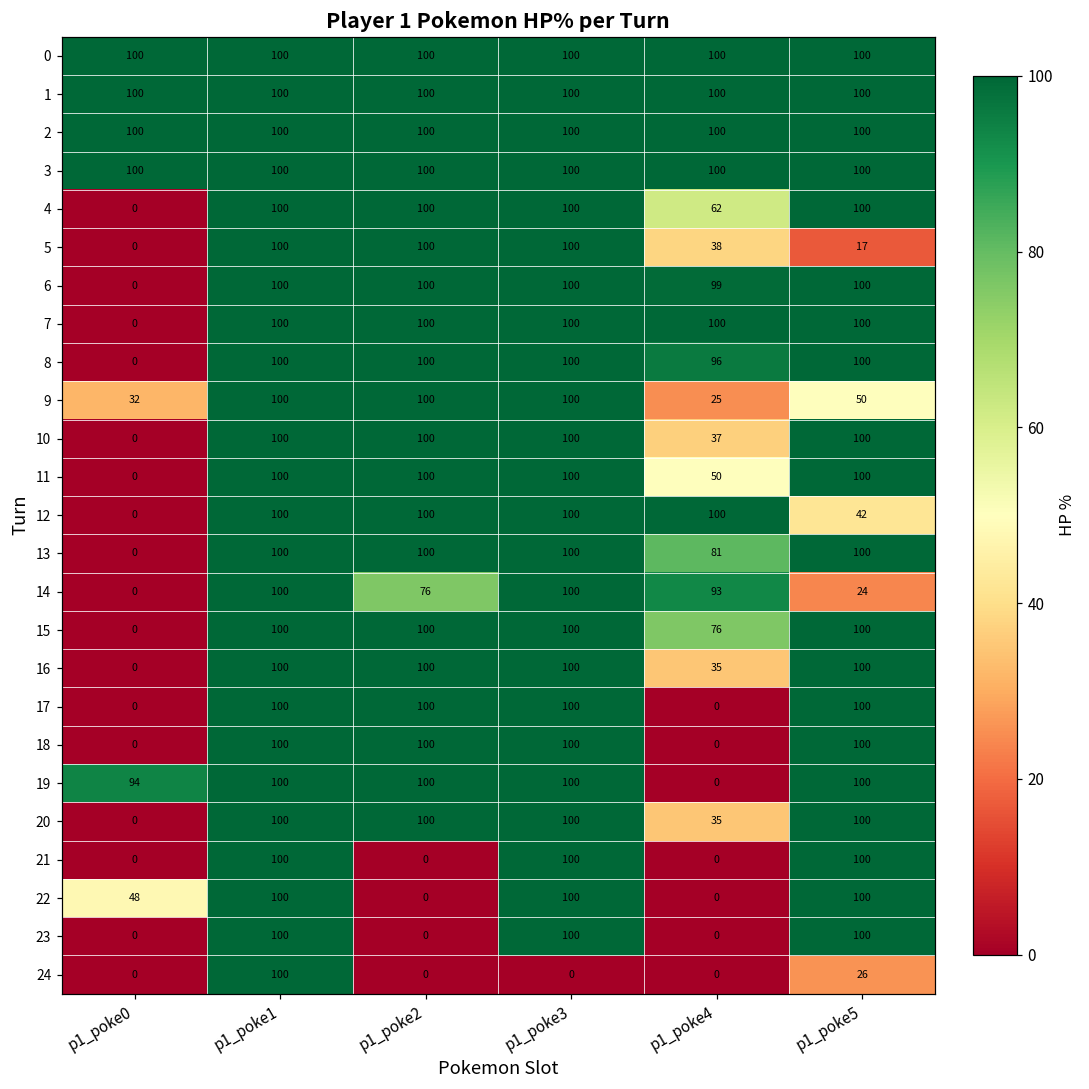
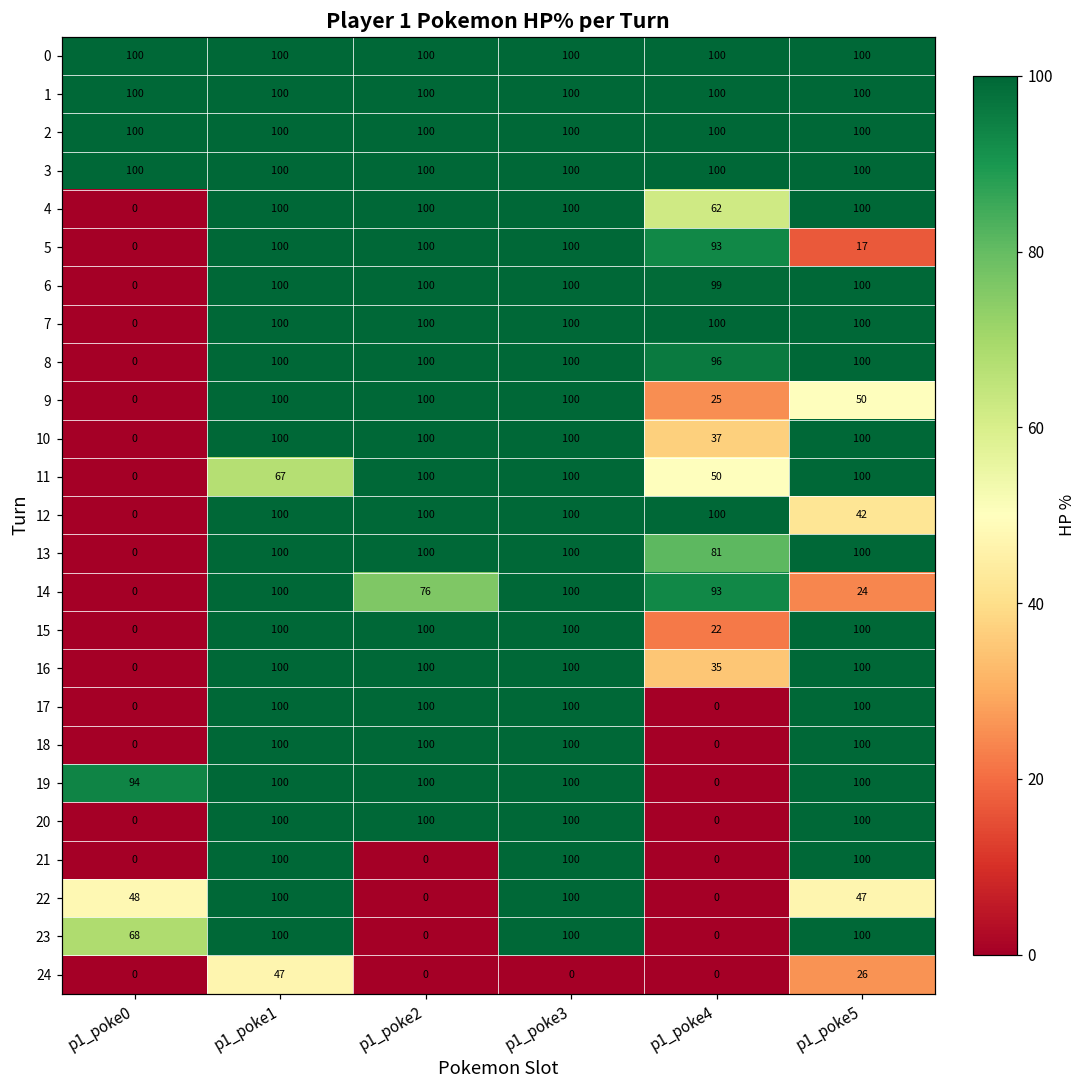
5, p1_poke4: 38 -> 93
9, p1_poke0: 32 -> 0
11, p1_poke1: 100 -> 67
15, p1_poke4: 76 -> 22
20, p1_poke4: 35 -> 0
22, p1_poke5: 100 -> 47
23, p1_poke0: 0 -> 68
24, p1_poke1: 100 -> 47
